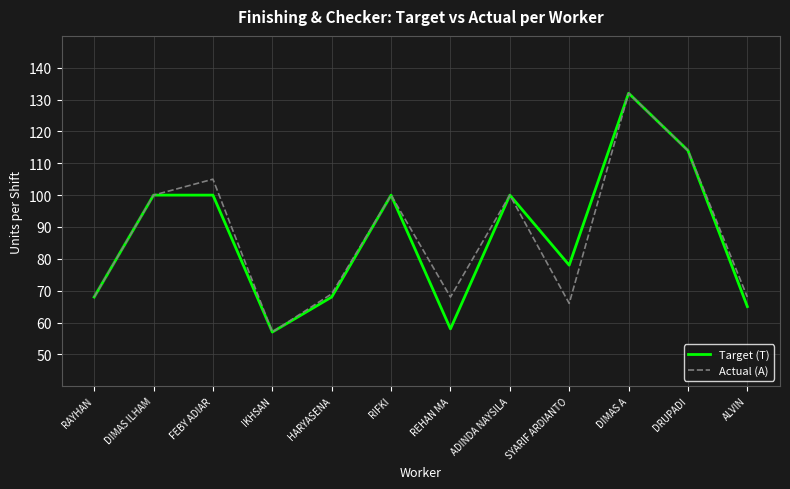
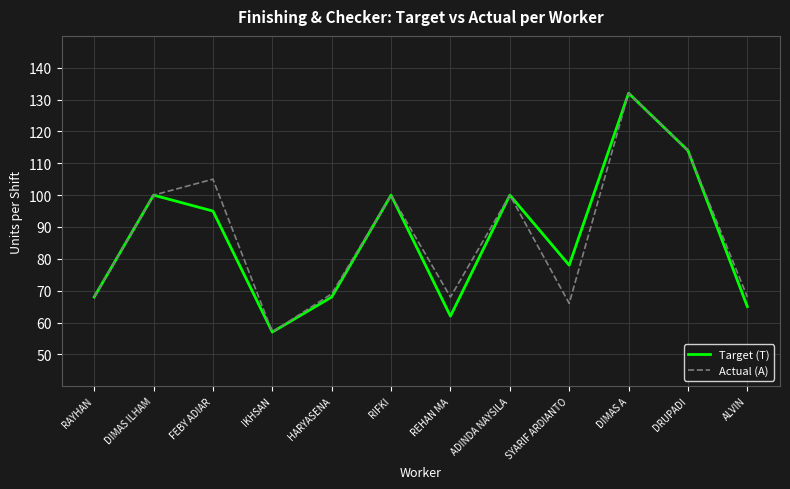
Target (T), FEBY ADIAR: 100 -> 95
Target (T), REHAN MA: 58 -> 62
